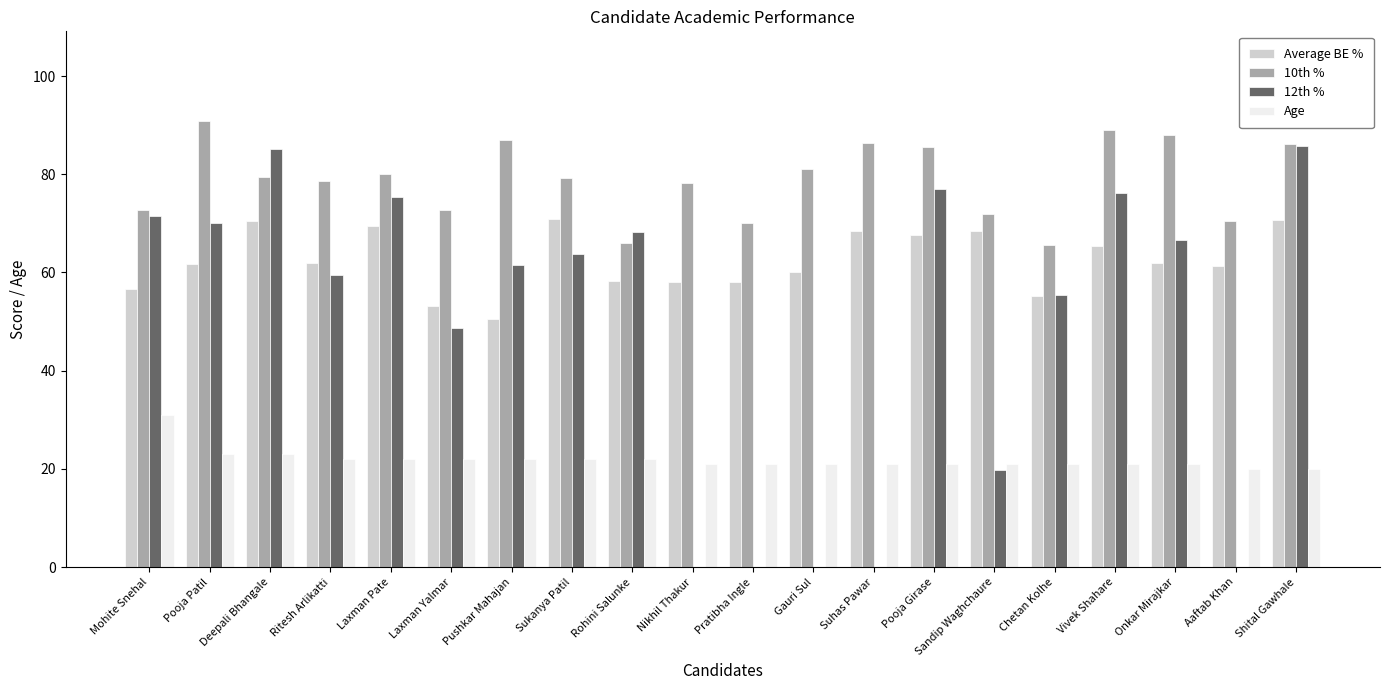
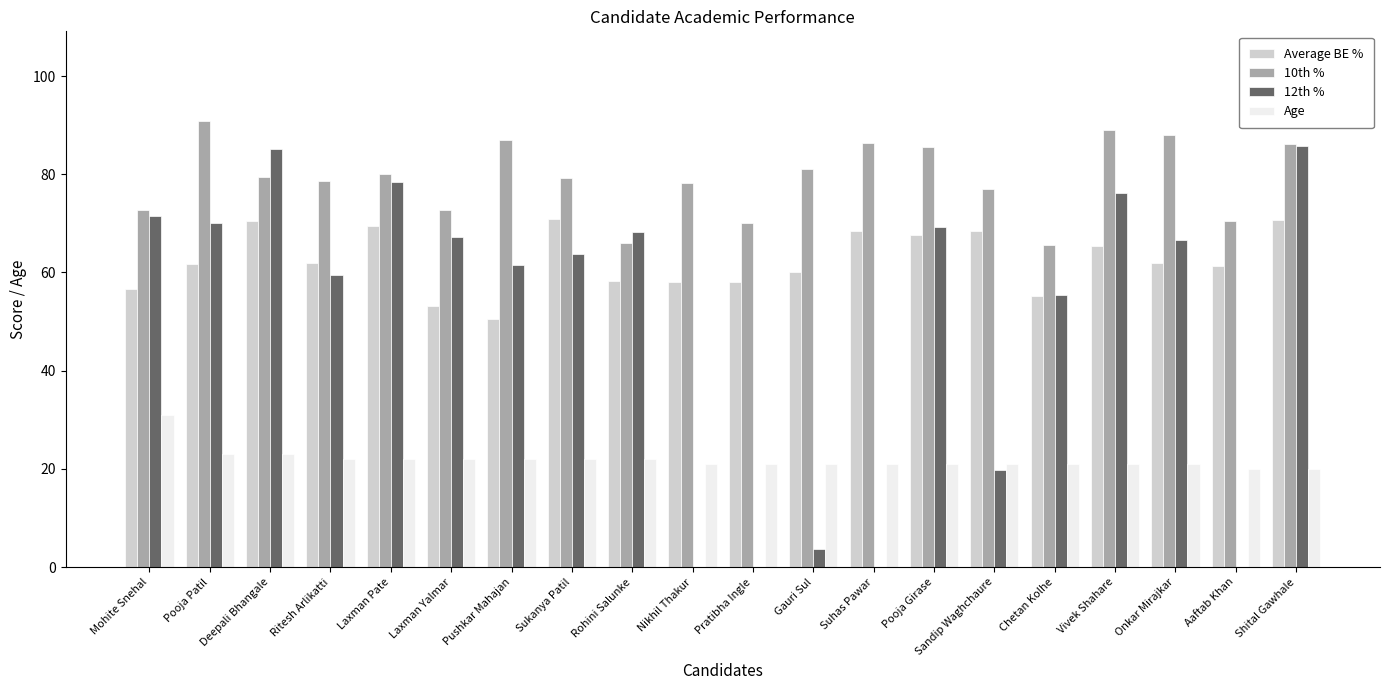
12th %, Laxman Pate: 75 -> 78
12th %, Laxman Yalmar: 49 -> 67
12th %, Gauri Sul: 0 -> 4
12th %, Pooja Girase: 77 -> 69
10th %, Sandip Waghchaure: 72 -> 77
